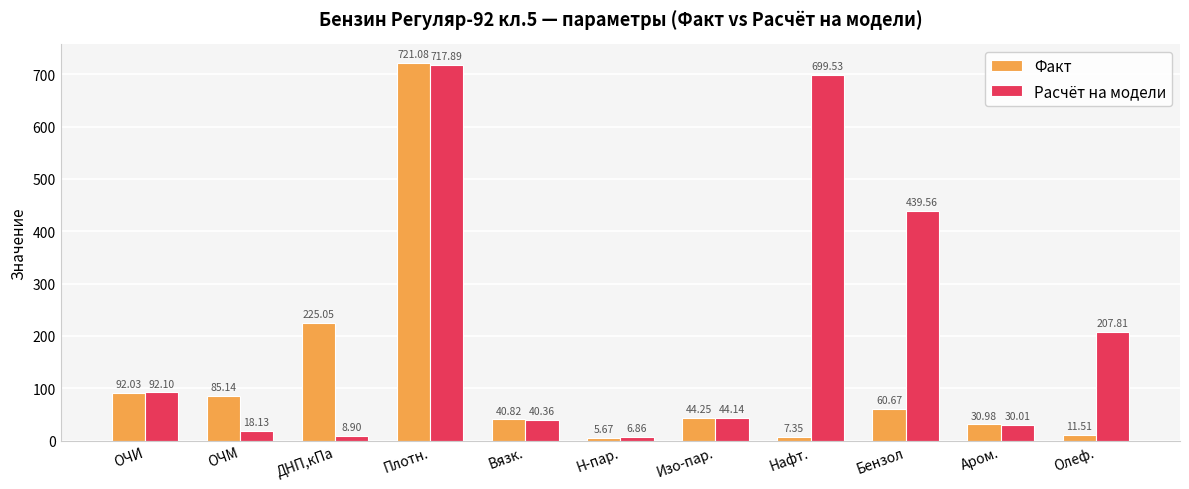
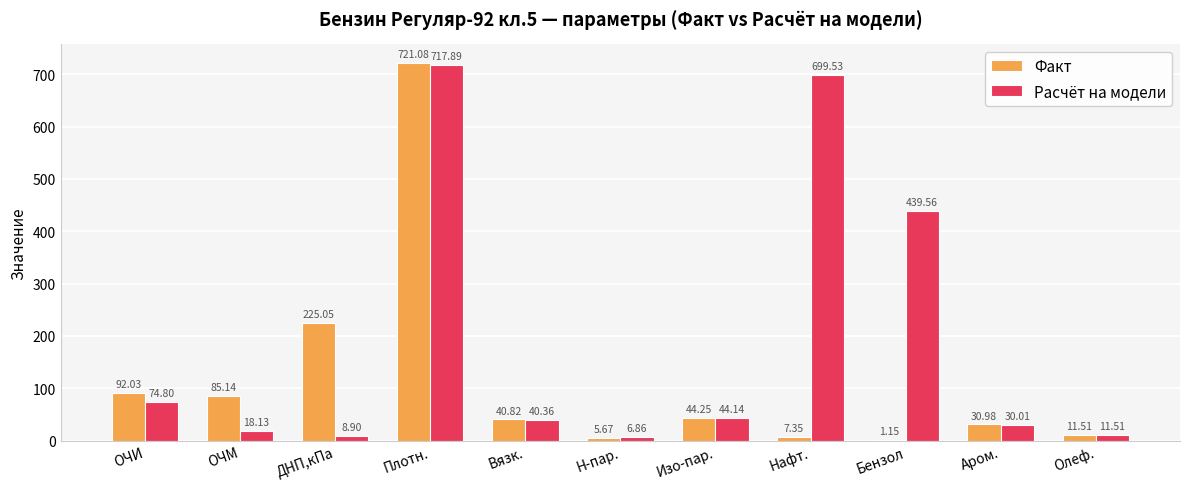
Расчёт на модели, ОЧИ: 92.10 -> 74.80
Факт, Бензол: 60.67 -> 1.15
Расчёт на модели, Олеф.: 207.81 -> 11.51
